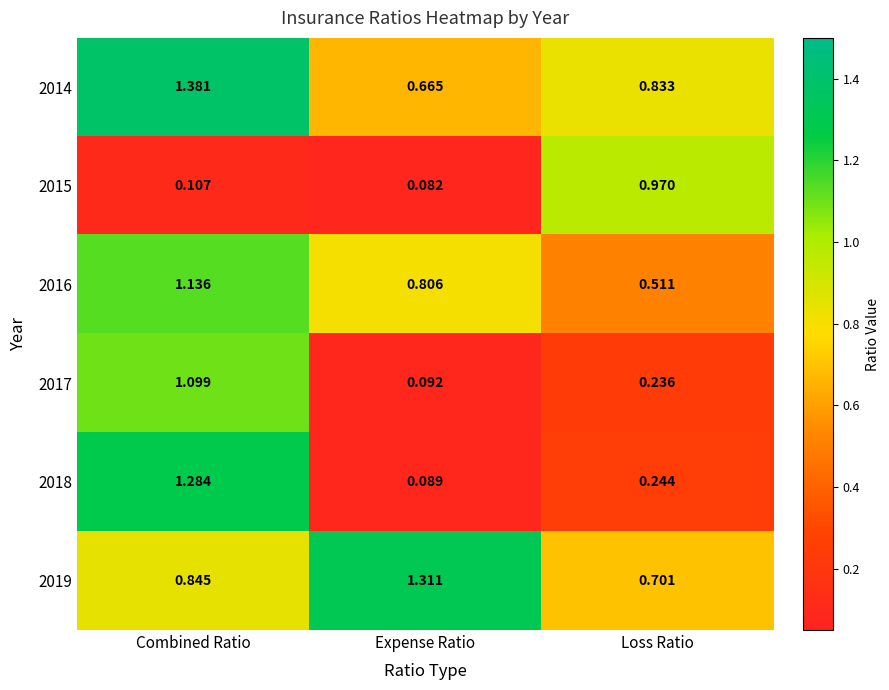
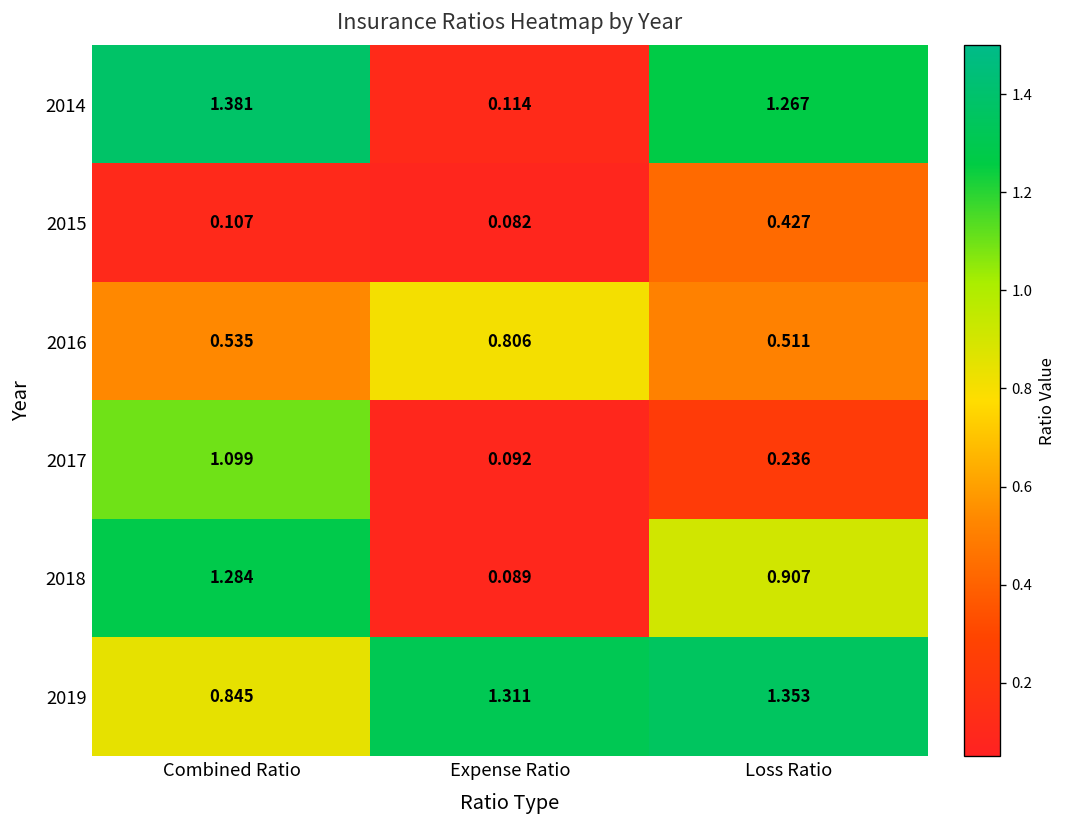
2014, Expense Ratio: 0.665 -> 0.114
2014, Loss Ratio: 0.833 -> 1.267
2015, Loss Ratio: 0.970 -> 0.427
2016, Combined Ratio: 1.136 -> 0.535
2018, Loss Ratio: 0.244 -> 0.907
2019, Loss Ratio: 0.701 -> 1.353
